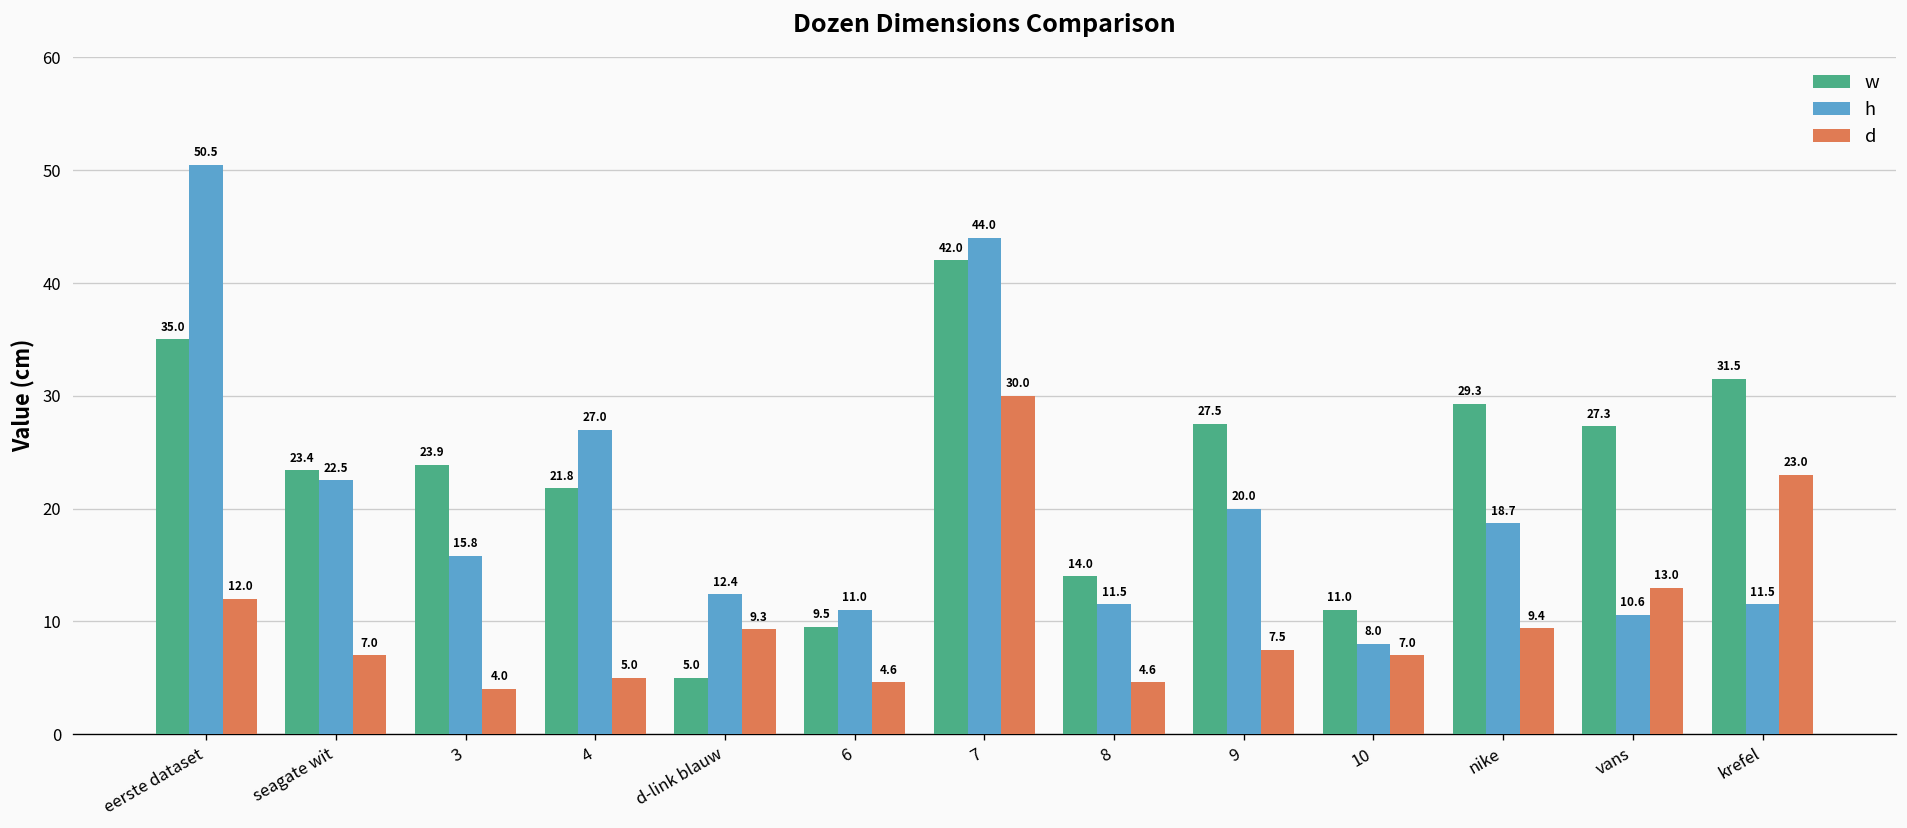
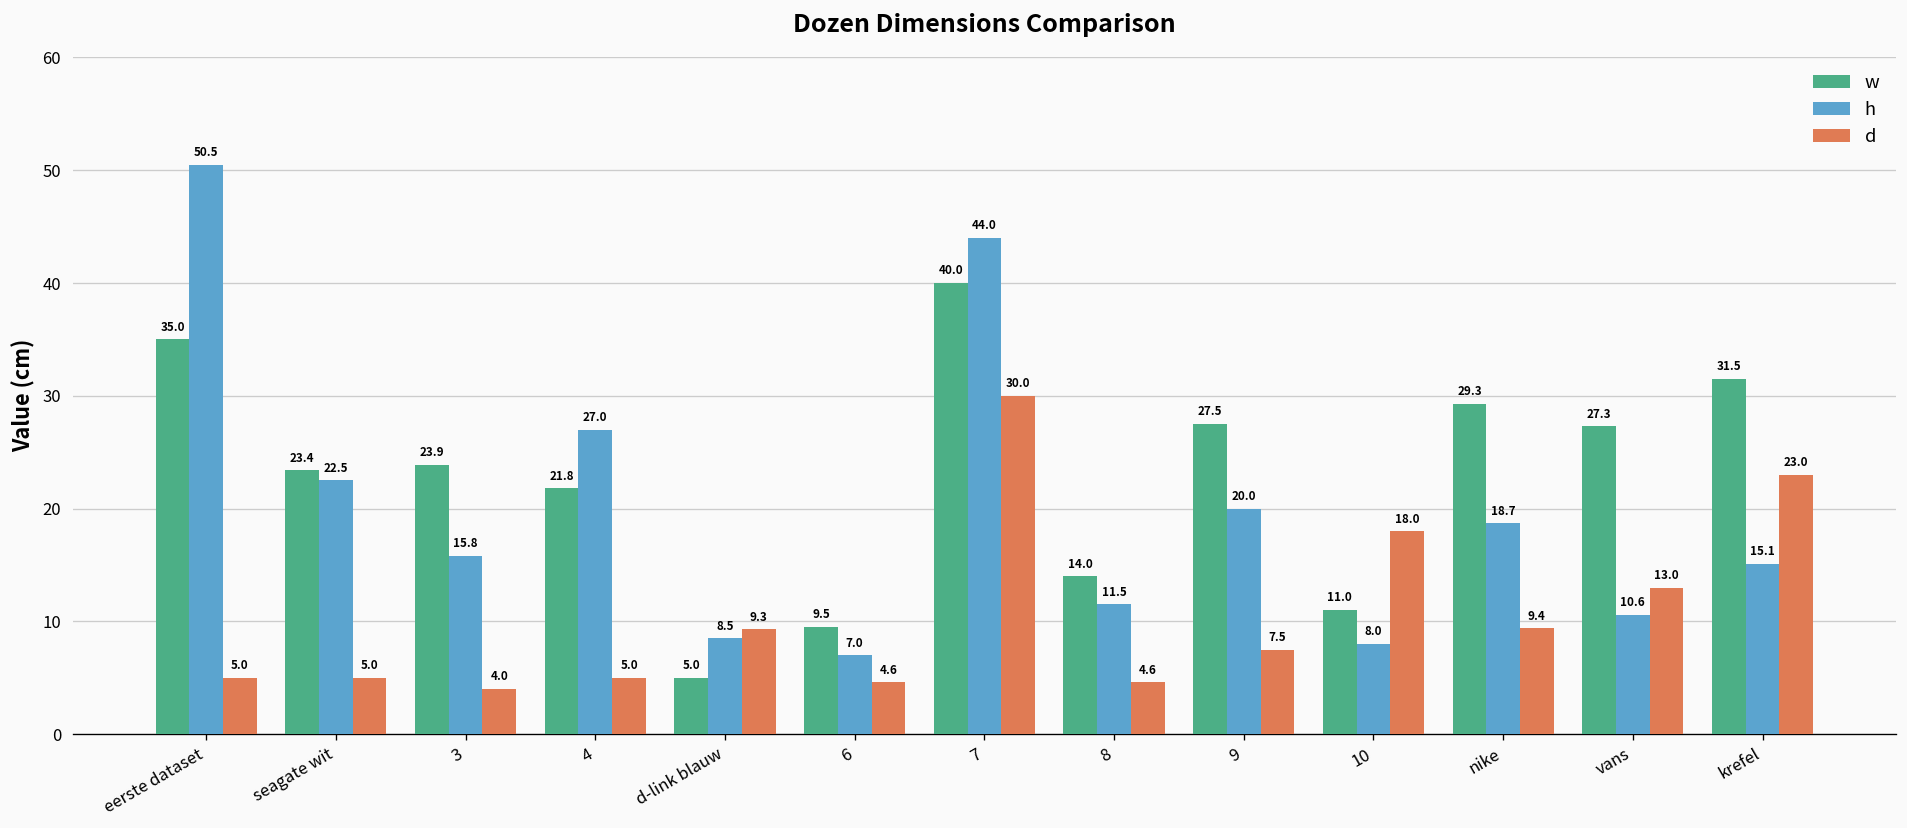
d, eerste dataset: 12.0 -> 5.0
d, seagate wit: 7.0 -> 5.0
h, d-link blauw: 12.4 -> 8.5
h, 6: 11.0 -> 7.0
w, 7: 42.0 -> 40.0
d, 10: 7.0 -> 18.0
h, krefel: 11.5 -> 15.1
